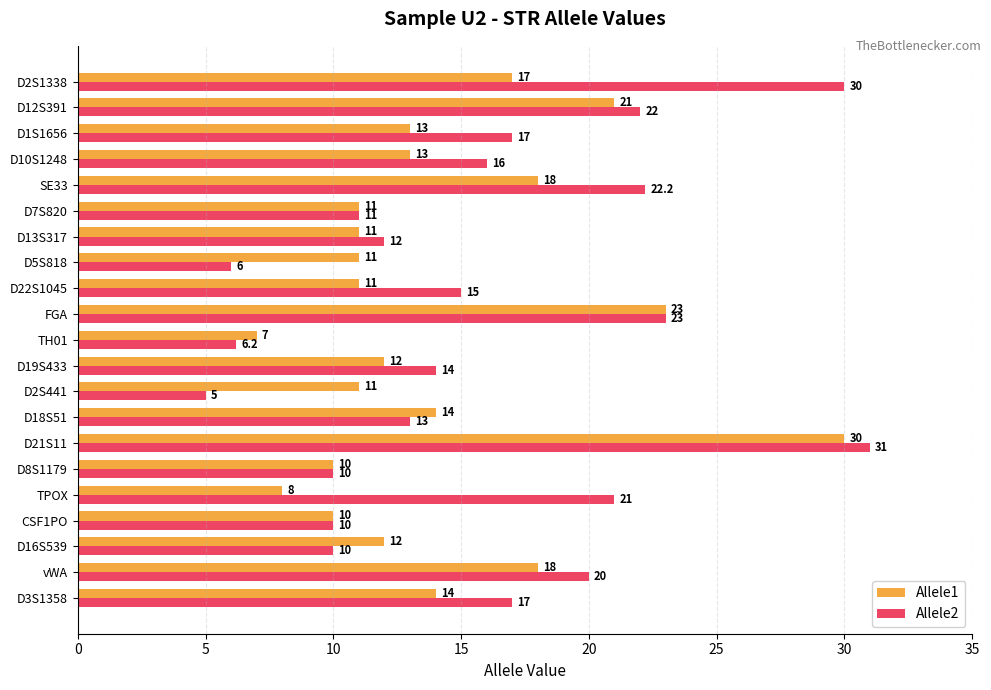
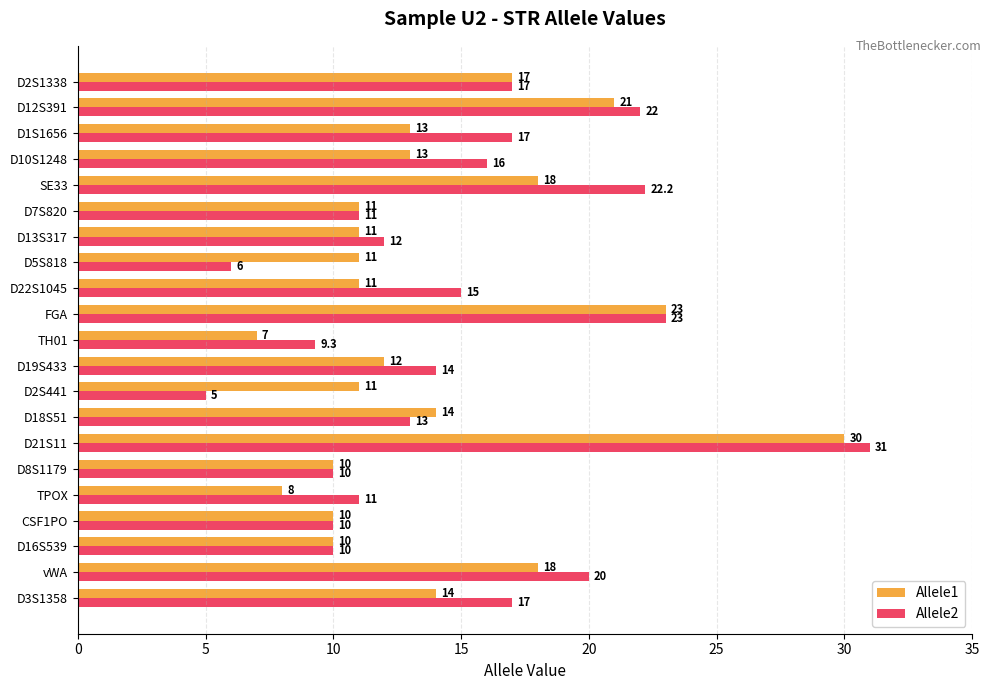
Allele2, D2S1338: 30 -> 17
Allele2, TH01: 6.2 -> 9.3
Allele2, TPOX: 21 -> 11
Allele1, D16S539: 12 -> 10
